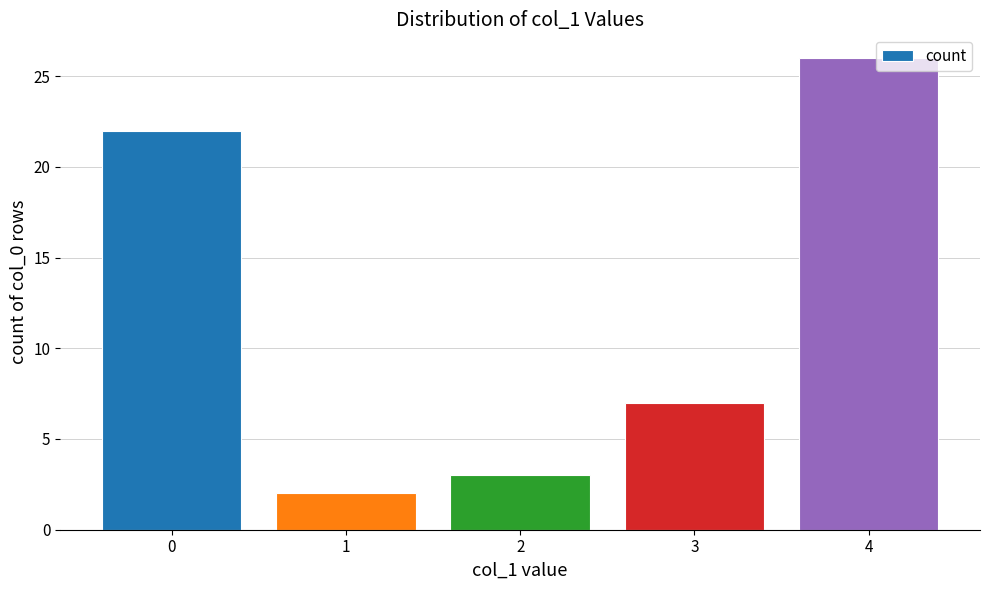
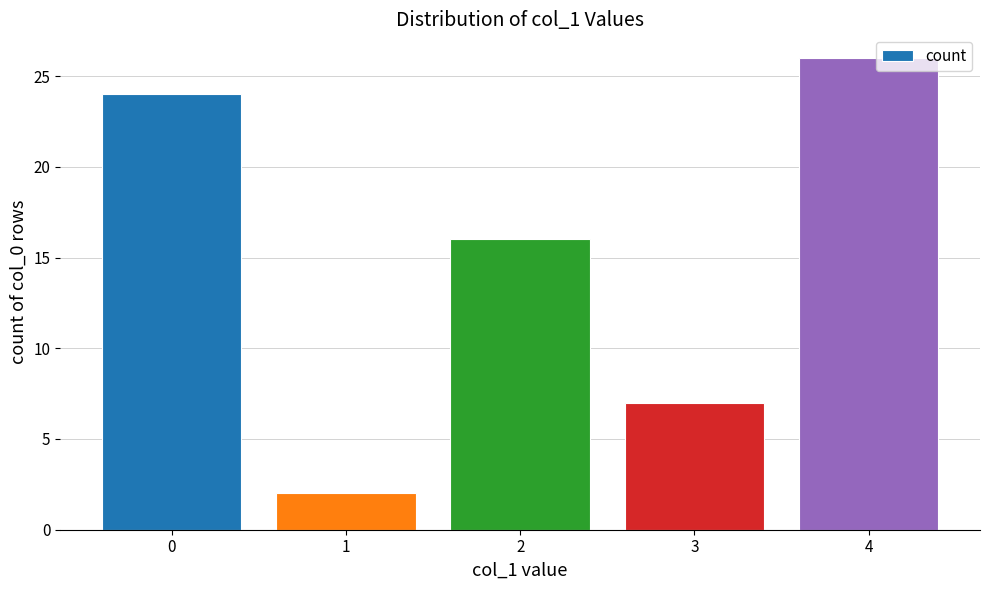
0: 22 -> 24
2: 3 -> 16
